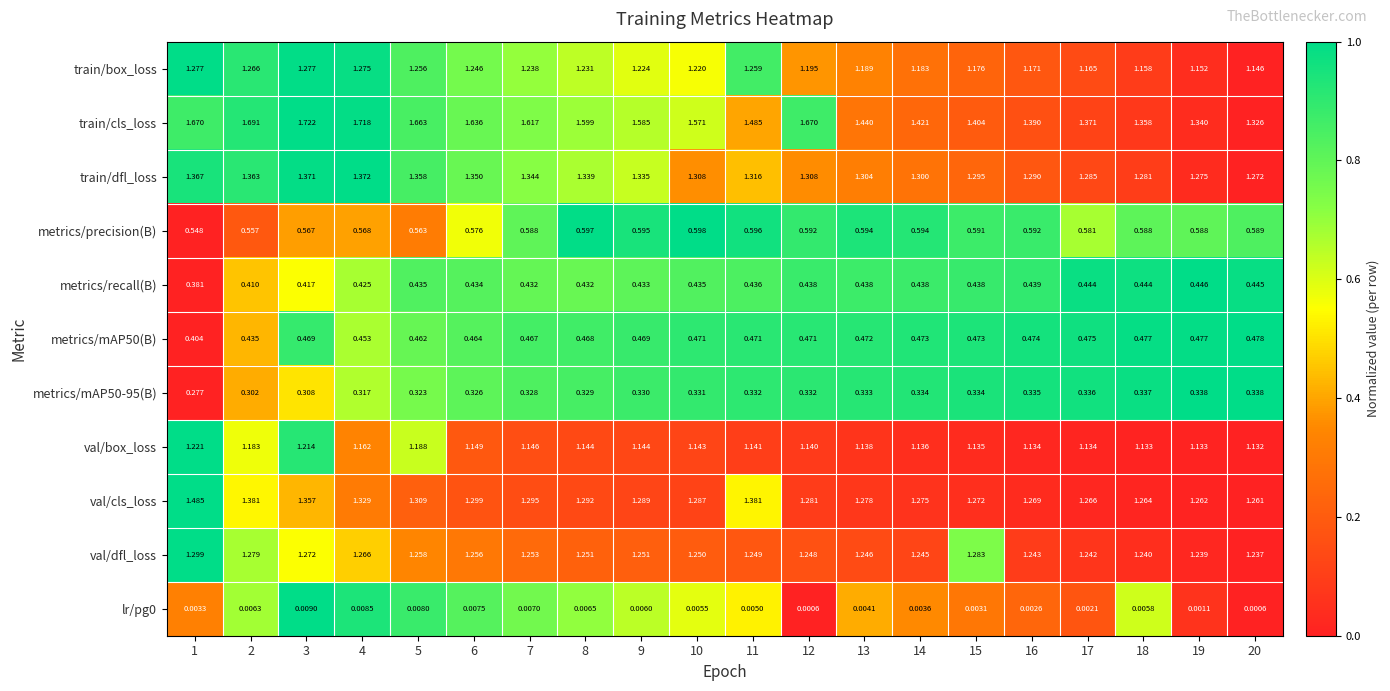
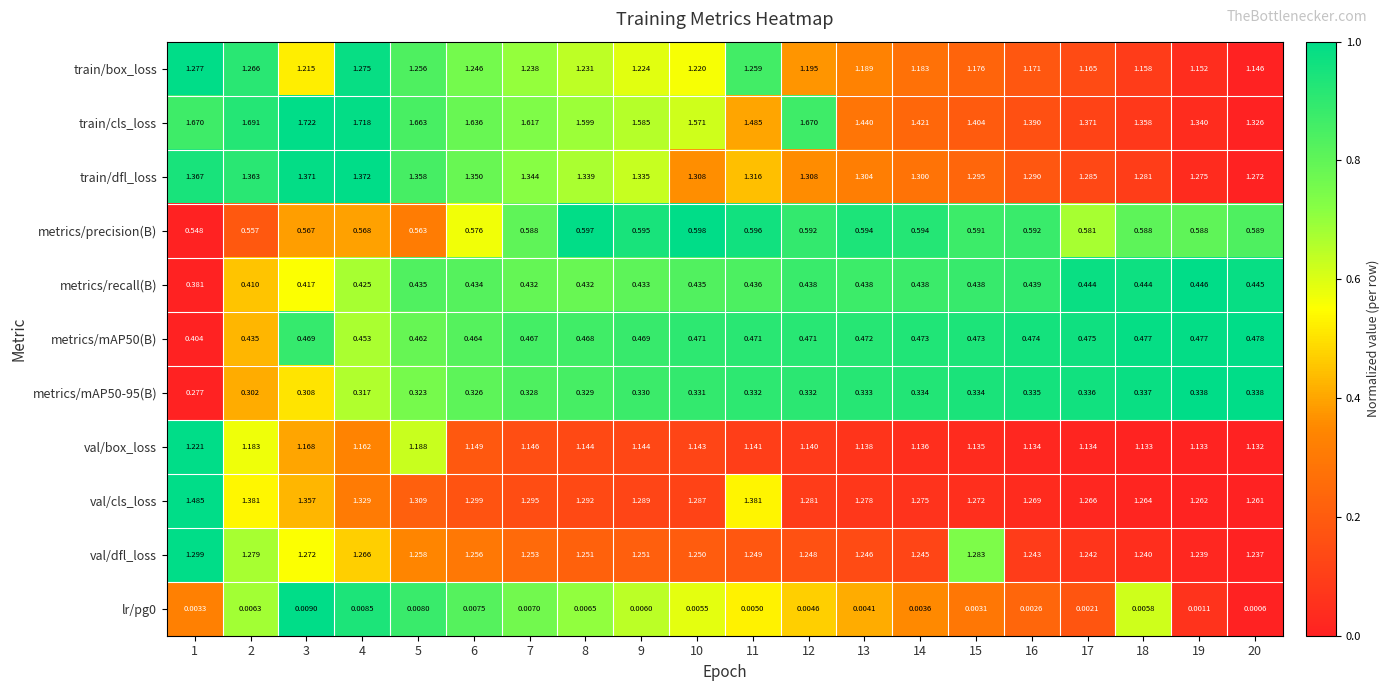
train/box_loss, 3: 1.277 -> 1.215
val/box_loss, 3: 1.214 -> 1.168
lr/pg0, 12: 0.0006 -> 0.0046
